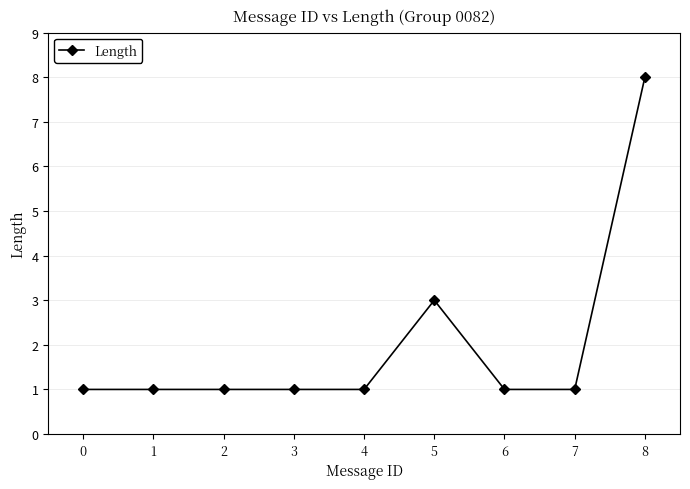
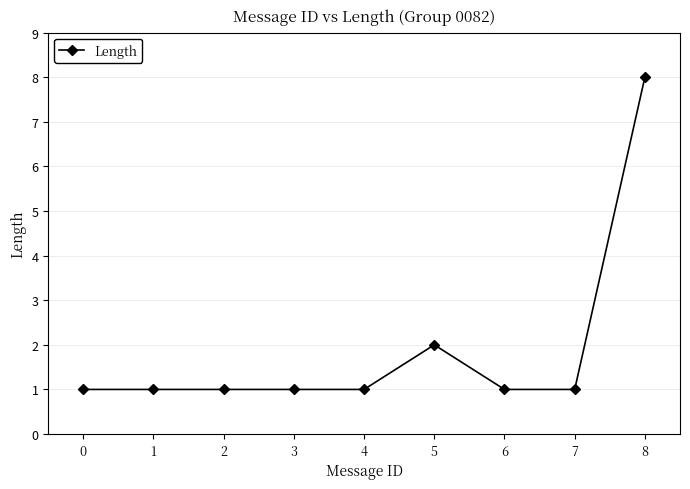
5: 3 -> 2
